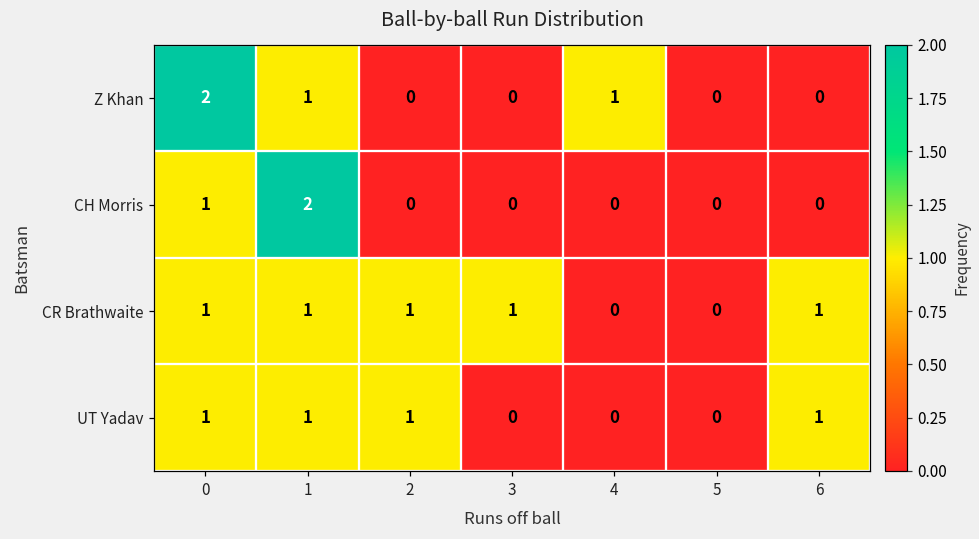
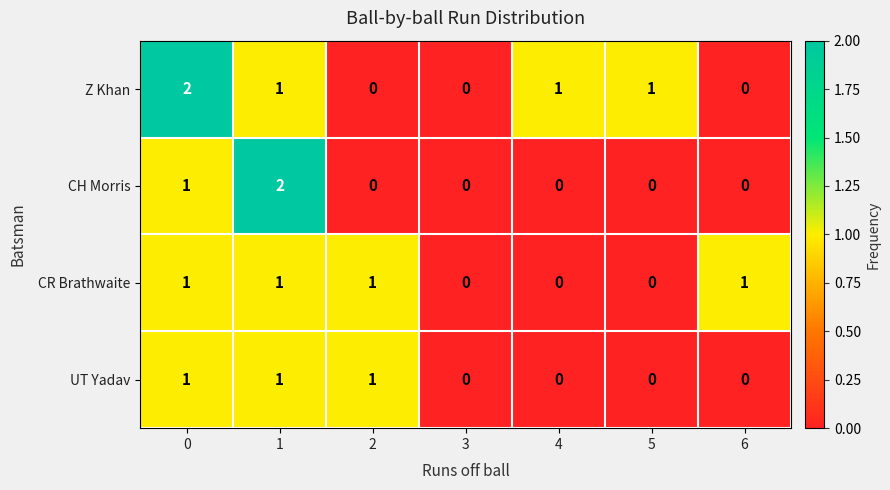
Z Khan, 5: 0 -> 1
CR Brathwaite, 3: 1 -> 0
UT Yadav, 6: 1 -> 0
